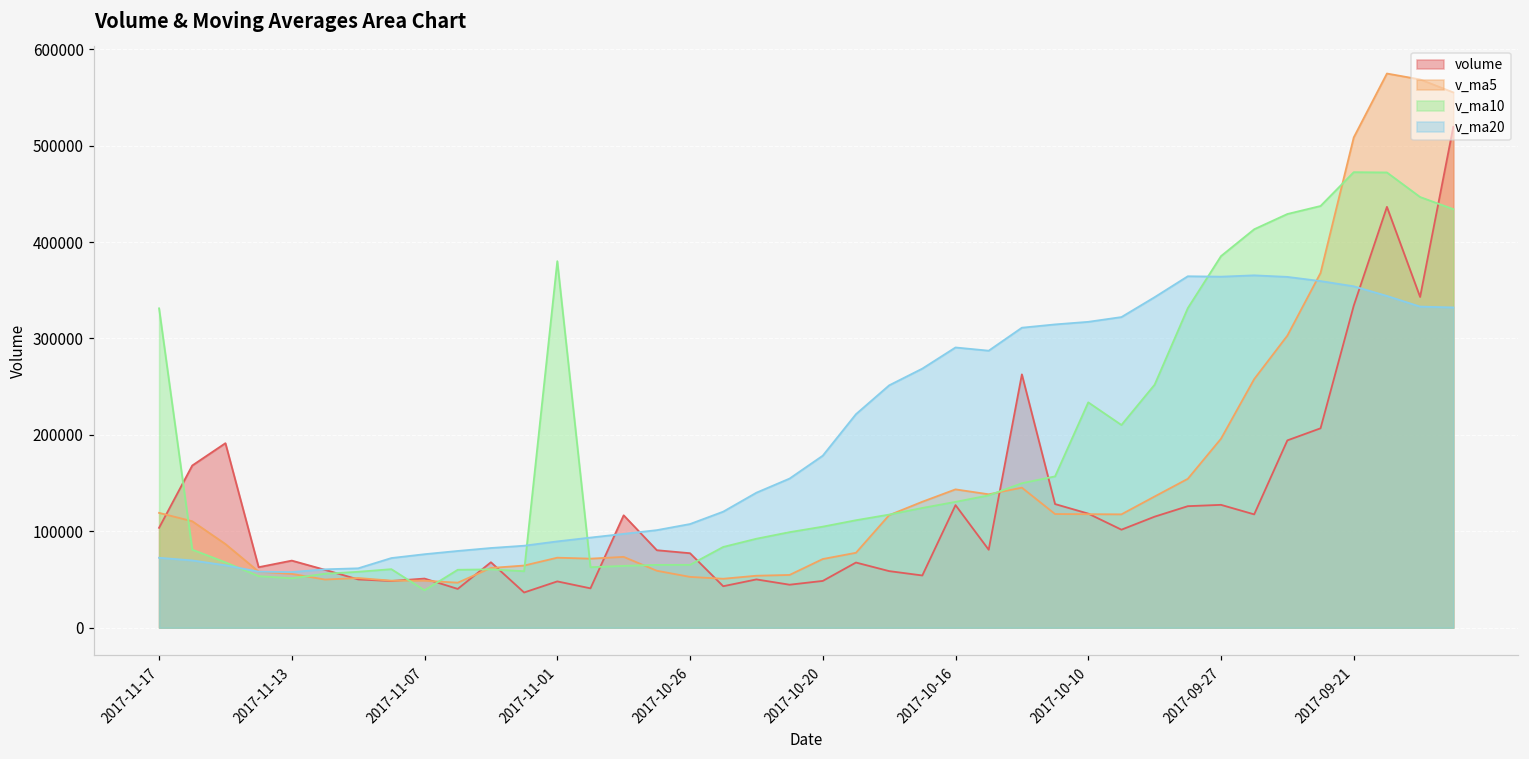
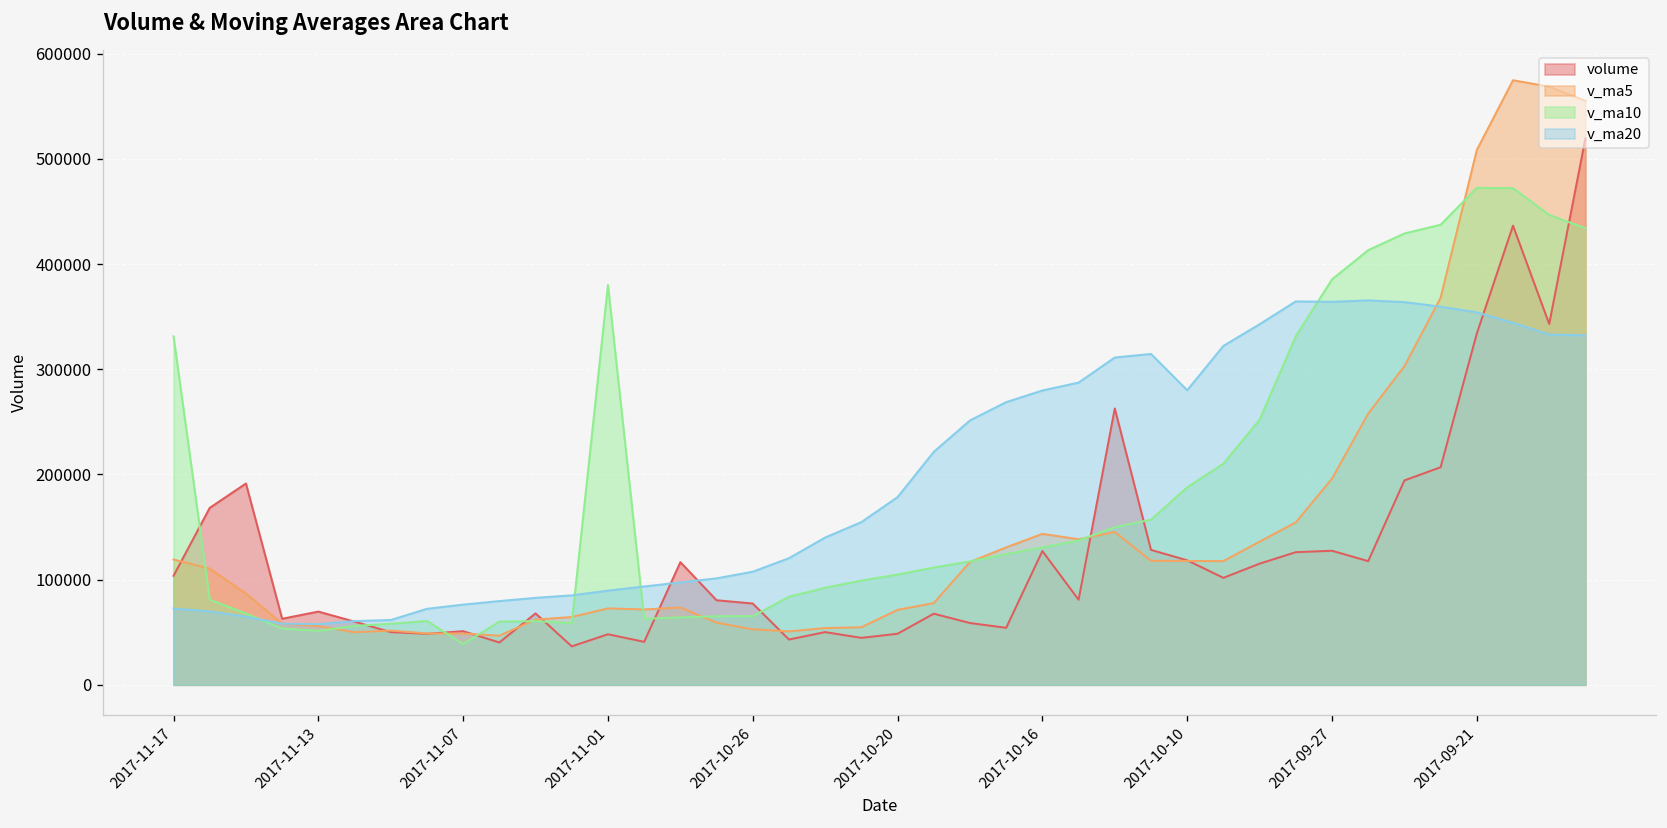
v_ma20, 2017-10-16: 290000 -> 280000
v_ma10, 2017-10-10: 230000 -> 190000
v_ma20, 2017-10-10: 320000 -> 280000
